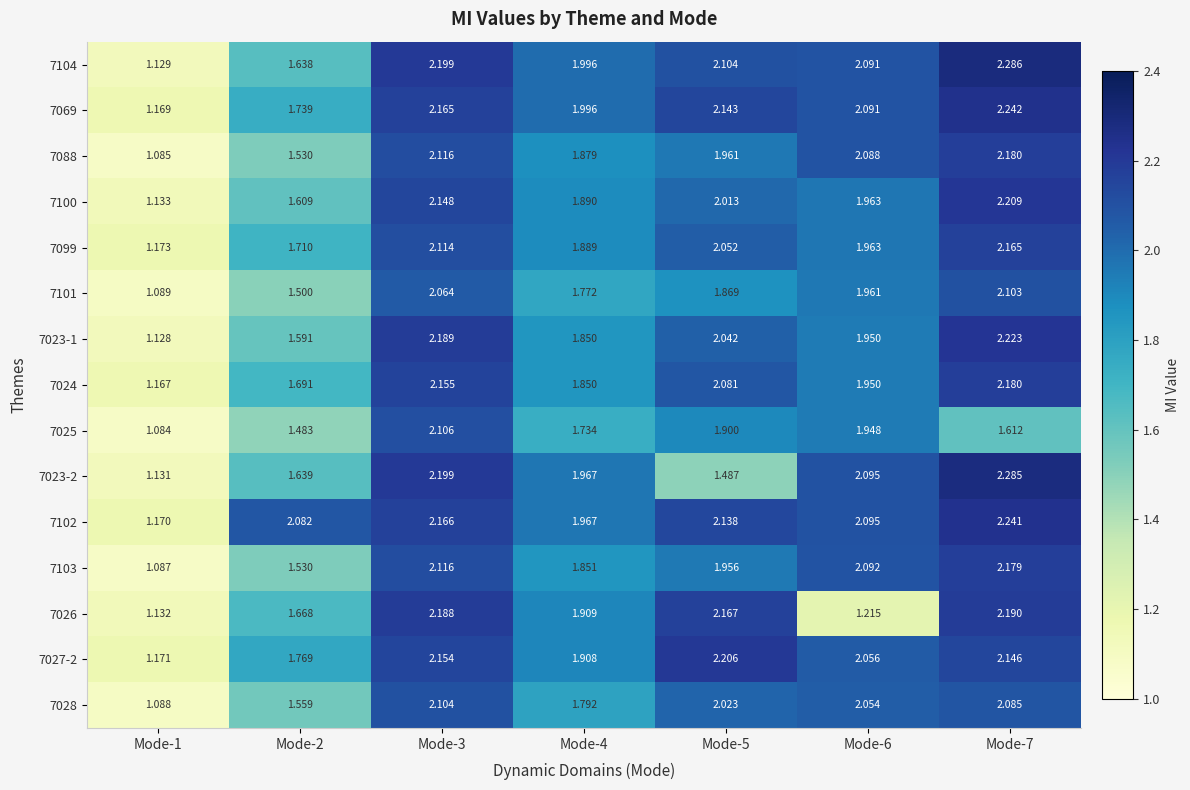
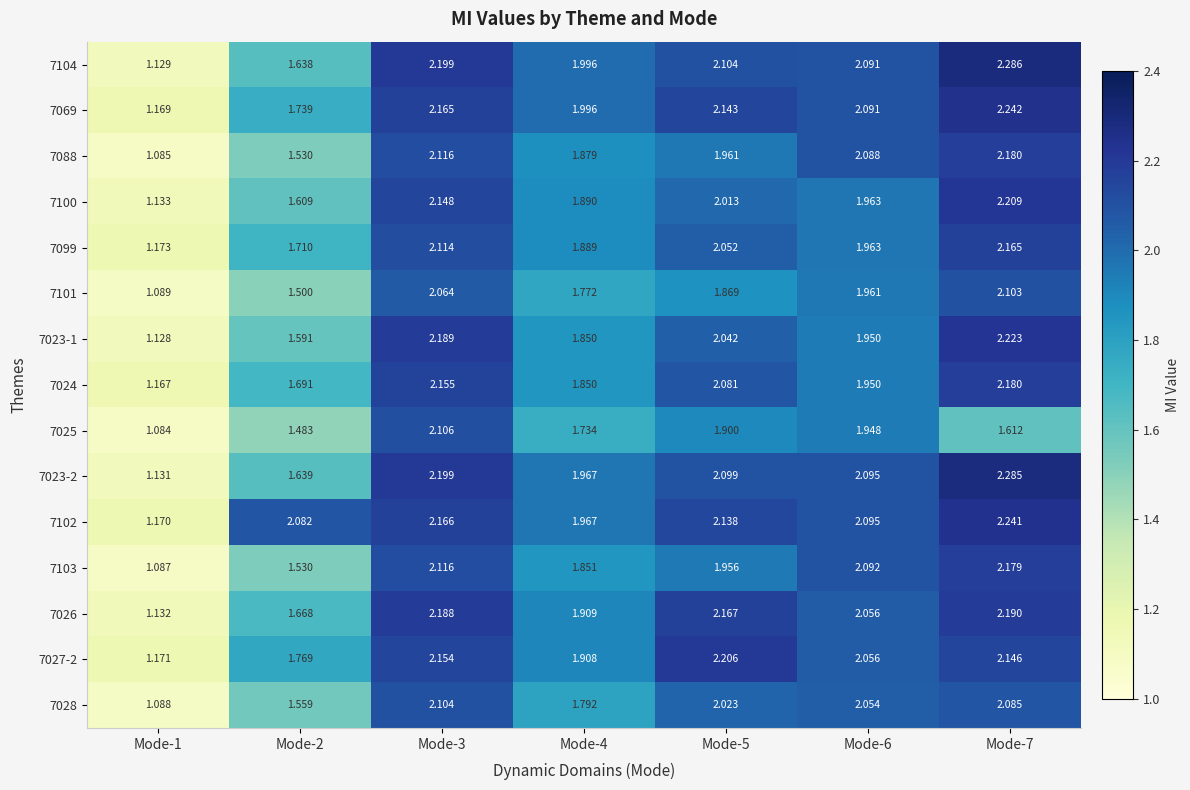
7023-2, Mode-5: 1.487 -> 2.099
7026, Mode-6: 1.215 -> 2.056
